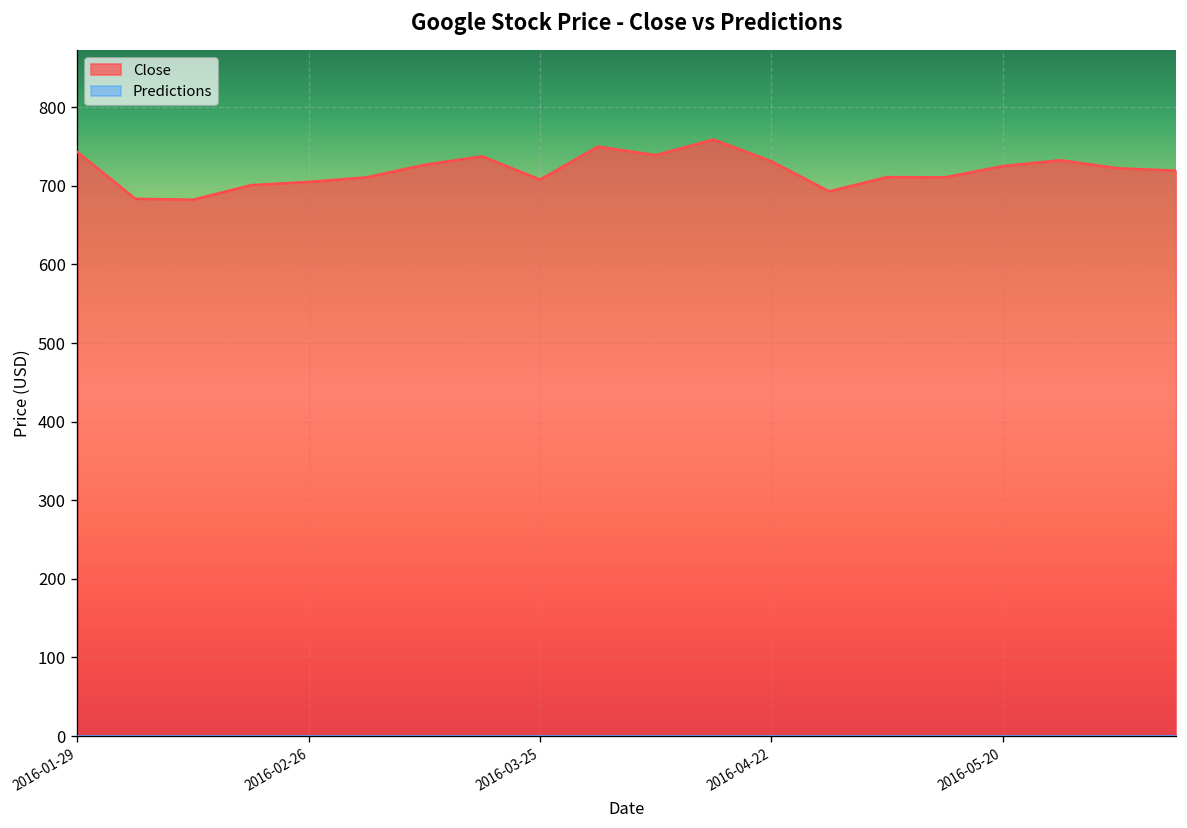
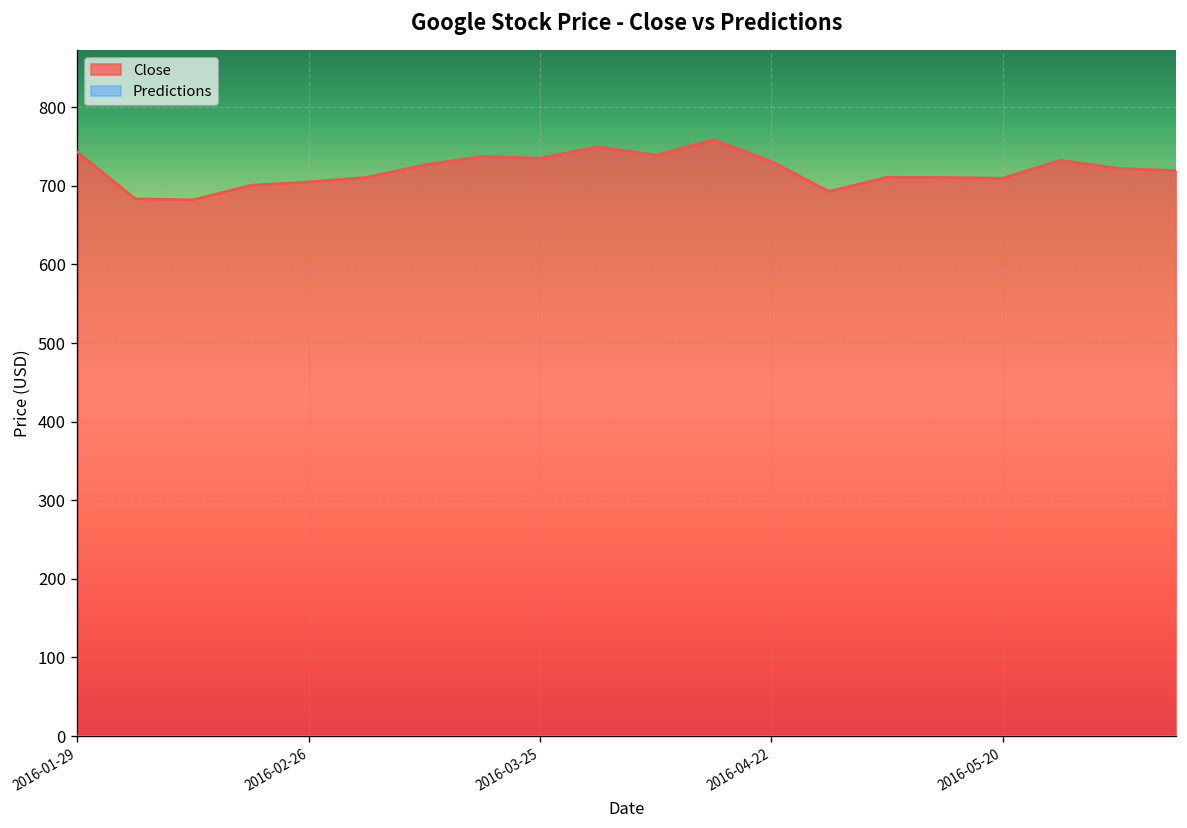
Close, 2016-03-25: 710 -> 740
Close, 2016-05-20: 730 -> 710
